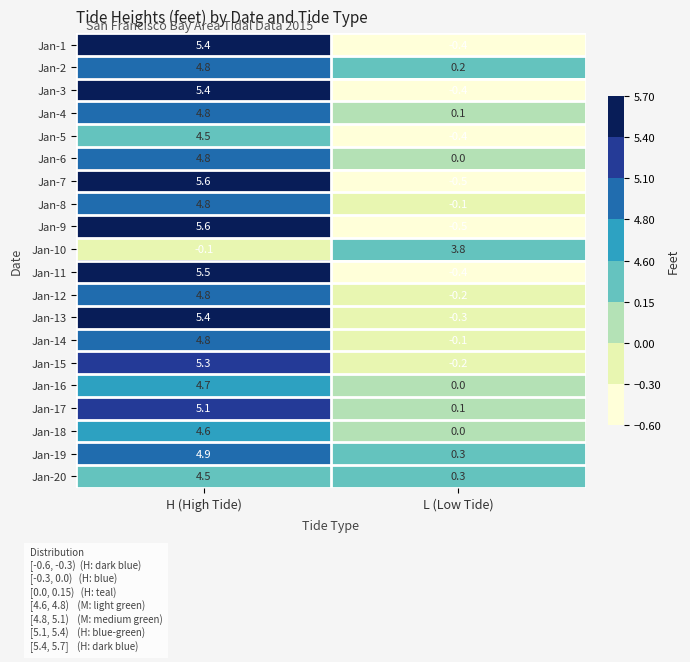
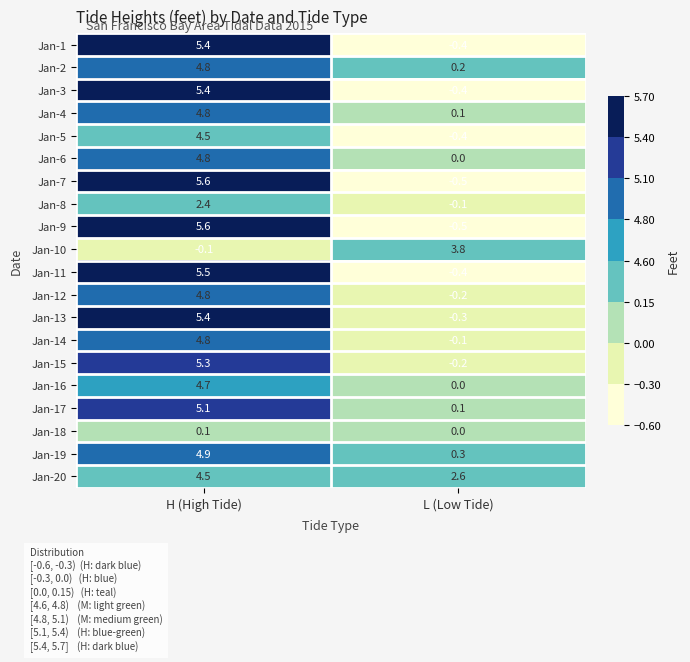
Jan-8, H (High Tide): 4.8 -> 2.4
Jan-18, H (High Tide): 4.6 -> 0.1
Jan-20, L (Low Tide): 0.3 -> 2.6
